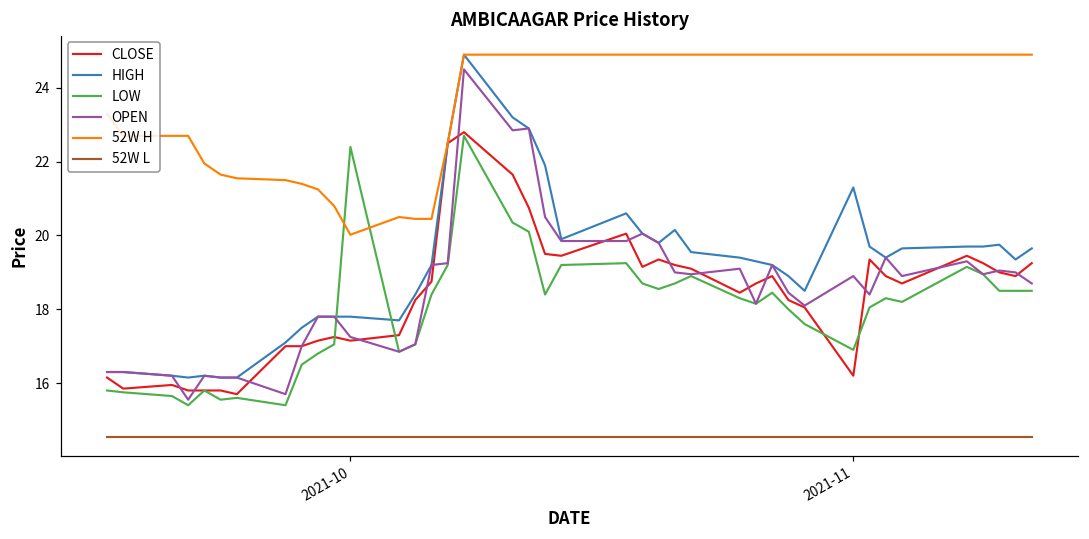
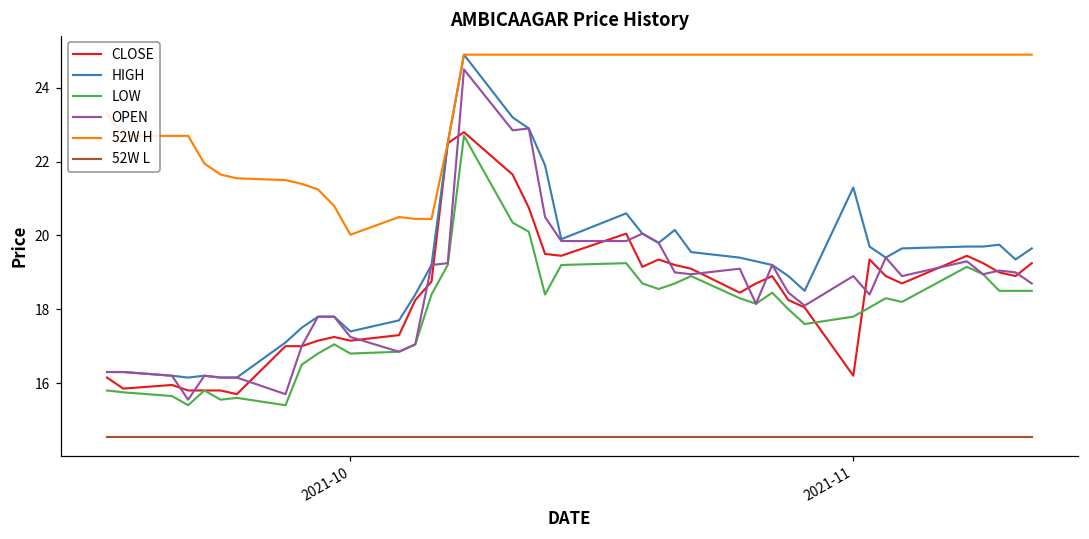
HIGH, 2021-10: 17.8 -> 17.4
LOW, 2021-10: 22.4 -> 16.8
LOW, 2021-11: 16.9 -> 17.8
